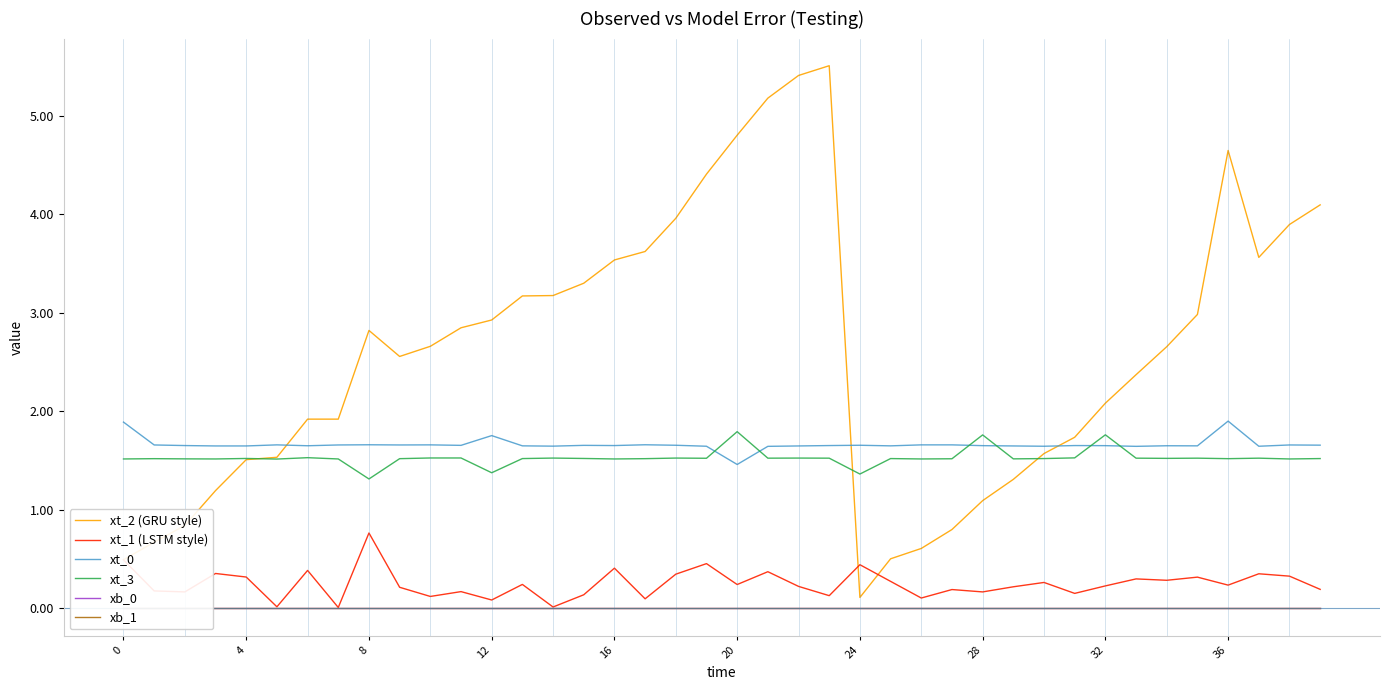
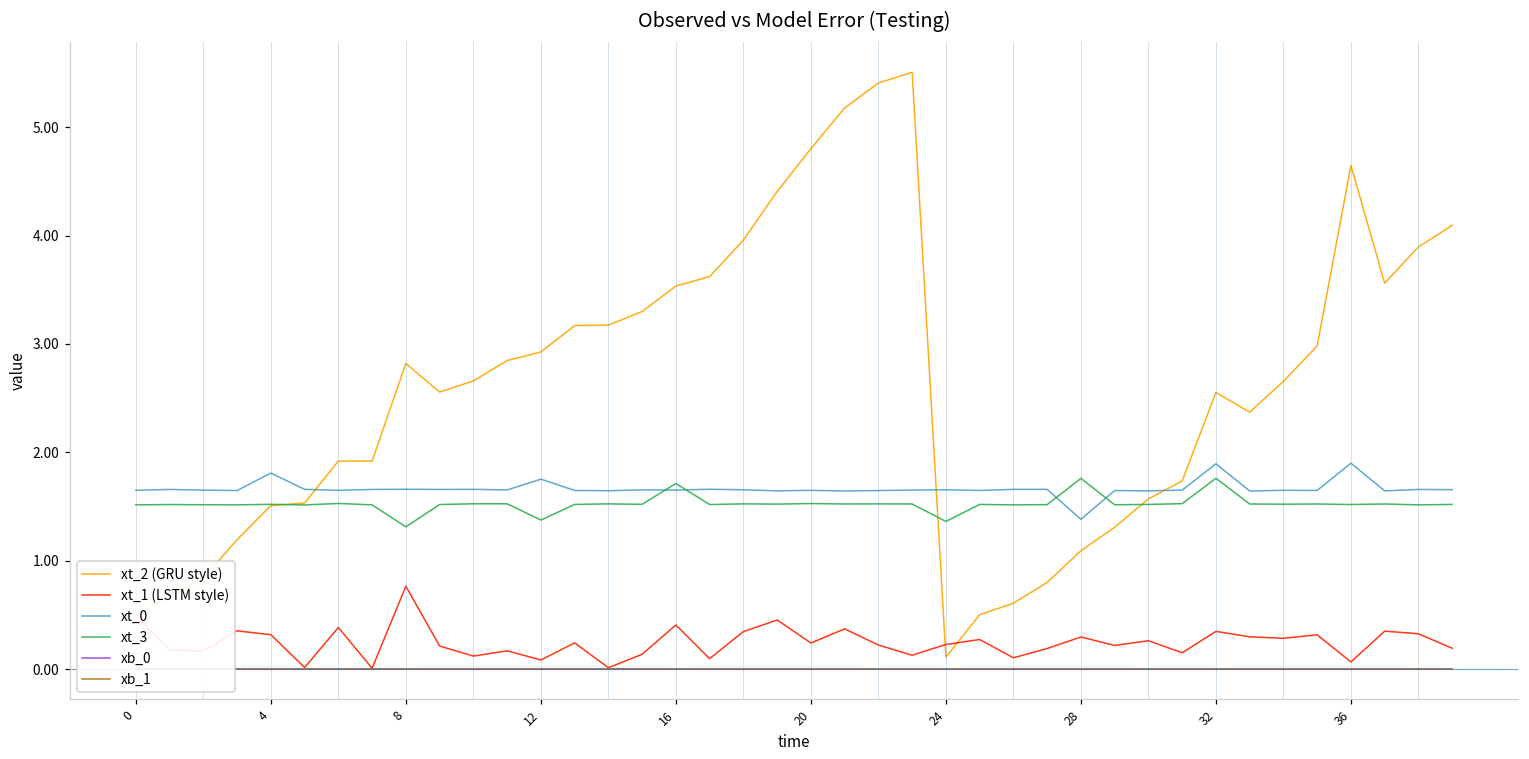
xt_0, 0: 1.9 -> 1.7
xt_0, 4: 1.6 -> 1.8
xt_3, 16: 1.5 -> 1.7
xt_0, 20: 1.5 -> 1.7
xt_3, 20: 1.8 -> 1.5
xt_1 (LSTM style), 24: 0.4 -> 0.2
xt_1 (LSTM style), 28: 0.2 -> 0.3
xt_0, 28: 1.7 -> 1.4
xt_2 (GRU style), 32: 2.1 -> 2.6
xt_1 (LSTM style), 32: 0.2 -> 0.3
xt_0, 32: 1.7 -> 1.9
xt_1 (LSTM style), 36: 0.2 -> 0.1
